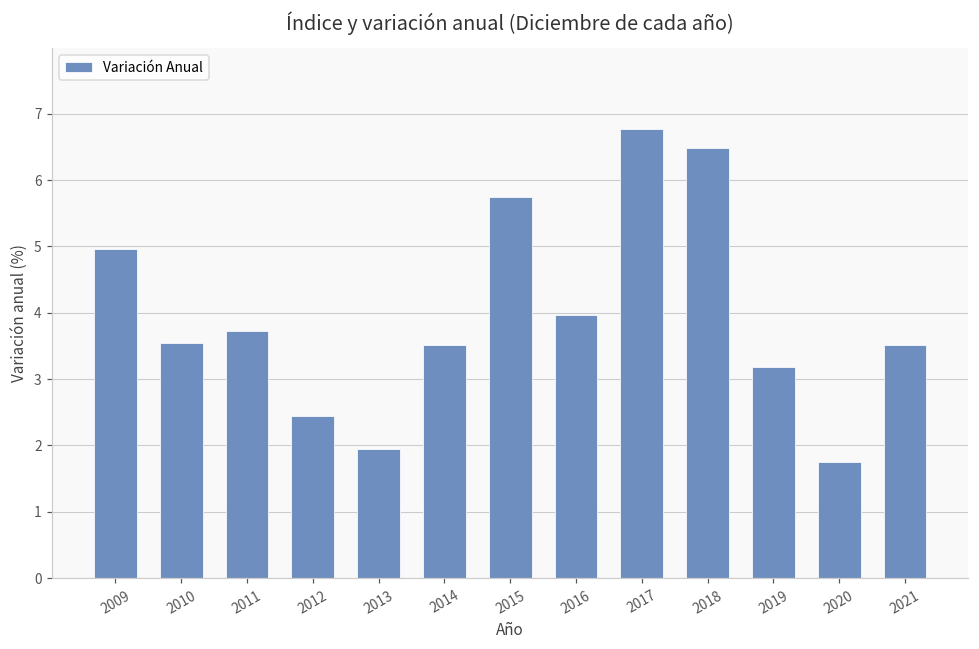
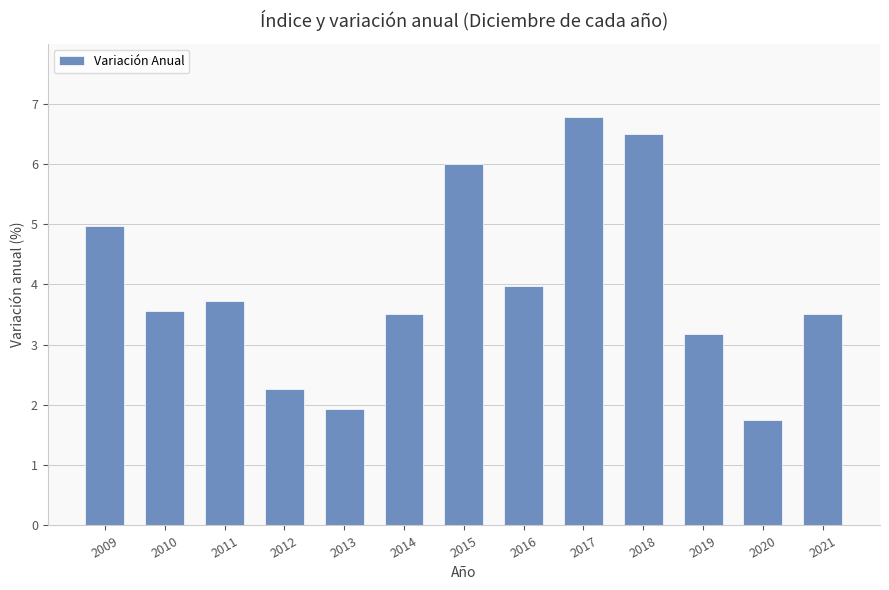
2012: 2.4 -> 2.3
2015: 5.8 -> 6.0
